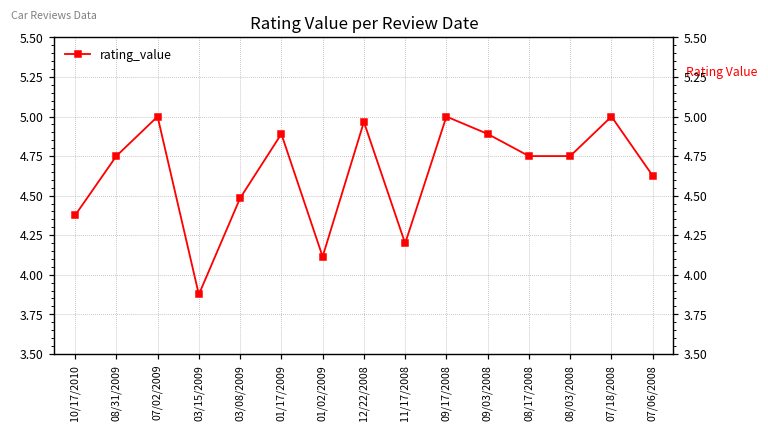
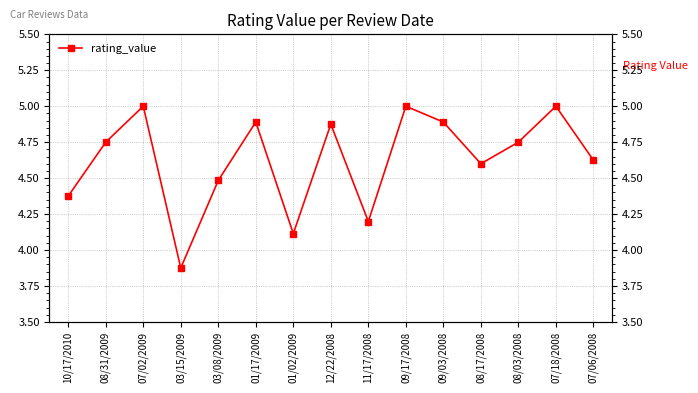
12/22/2008: 4.97 -> 4.88
08/17/2008: 4.75 -> 4.60
